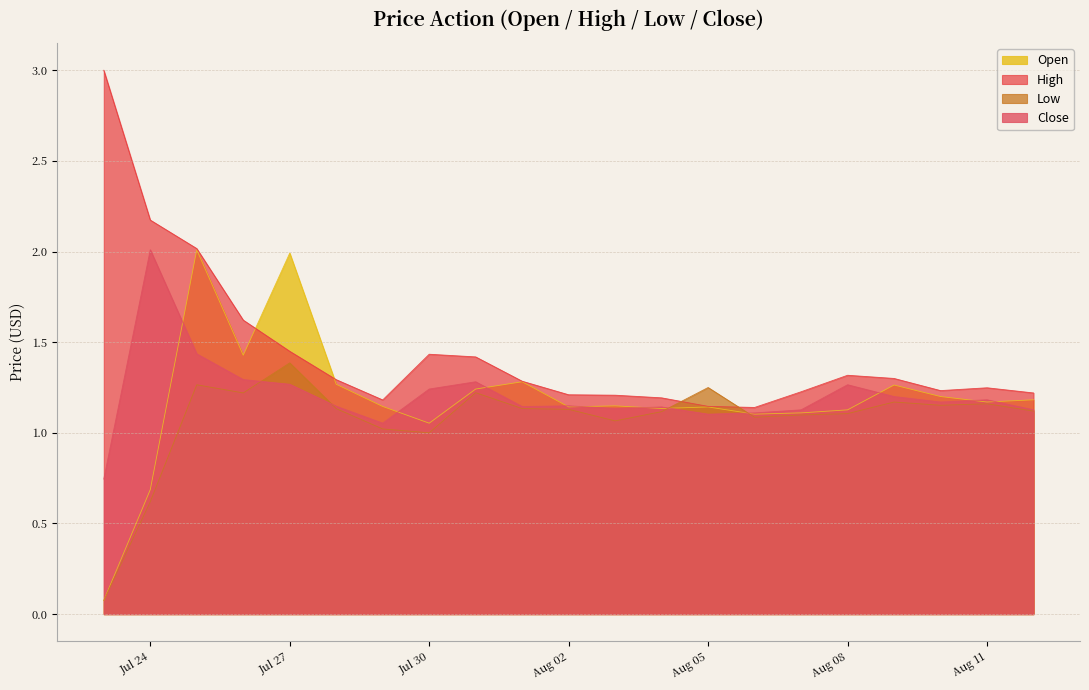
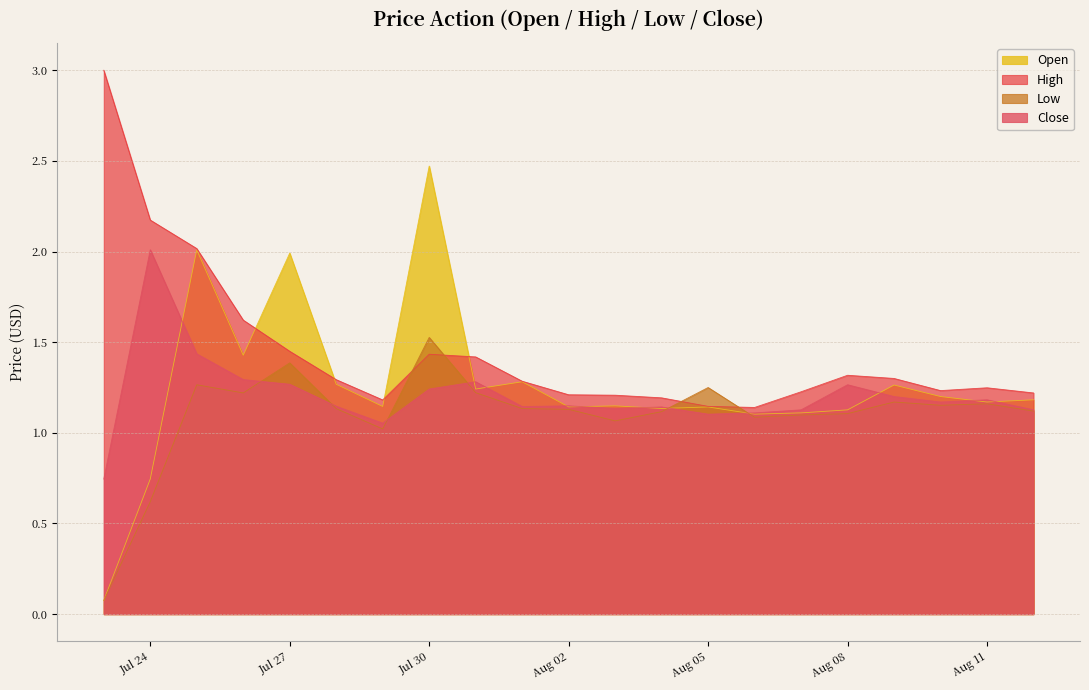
Open, Jul 24: 0.69 -> 0.75
Open, Jul 30: 1.05 -> 2.47
Low, Jul 30: 1.00 -> 1.53
